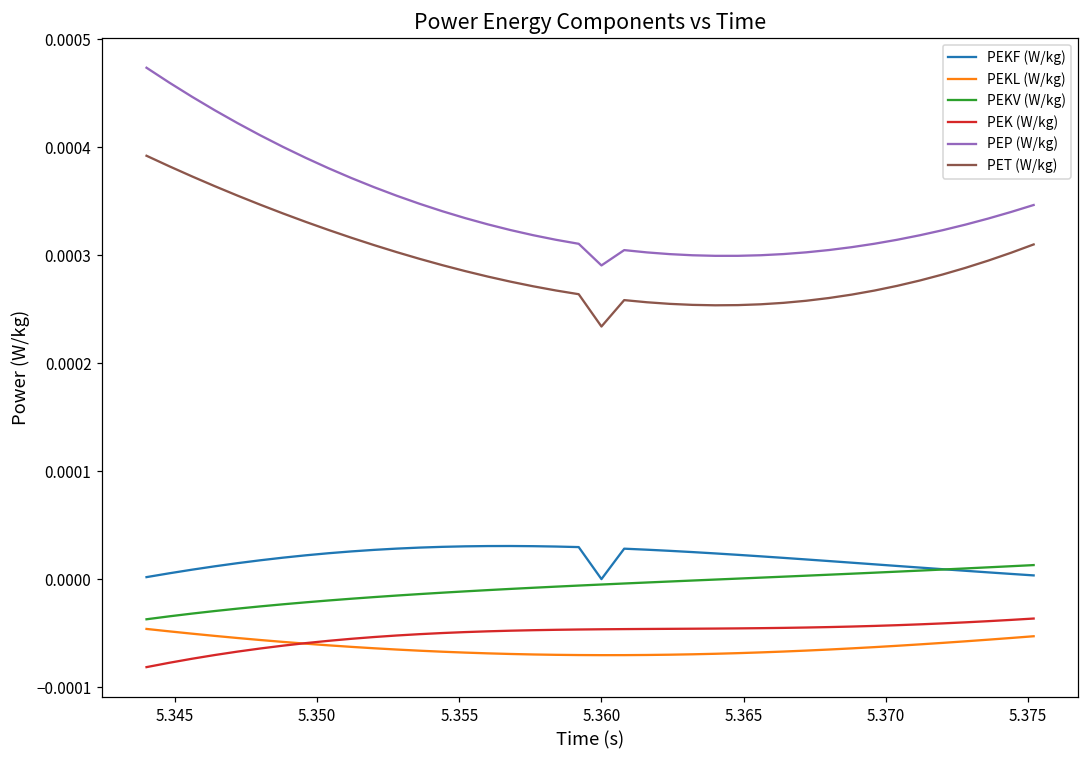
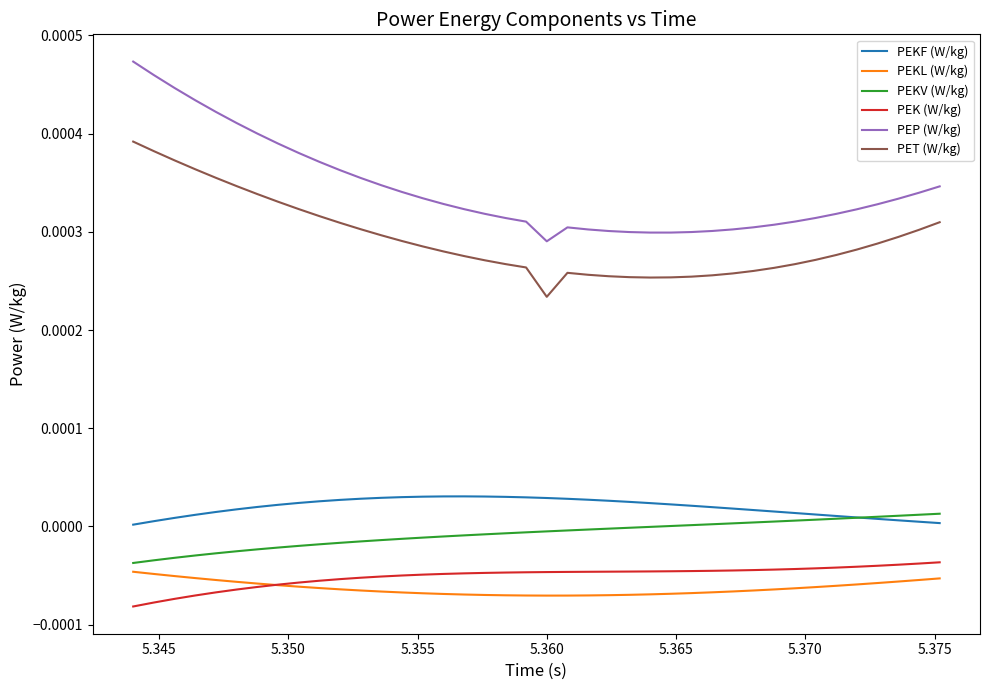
PEKF (W/kg), 5.360: 0.00000 -> 0.00003
